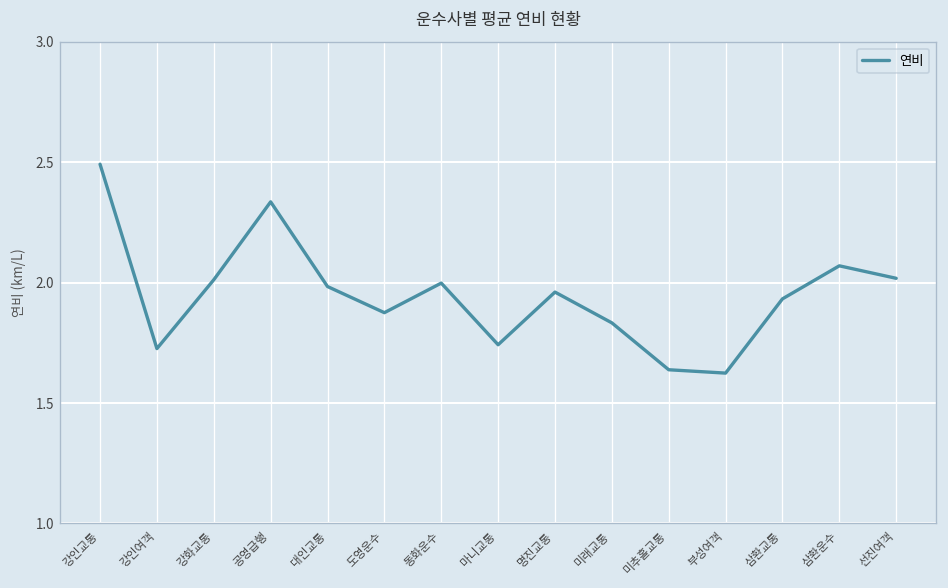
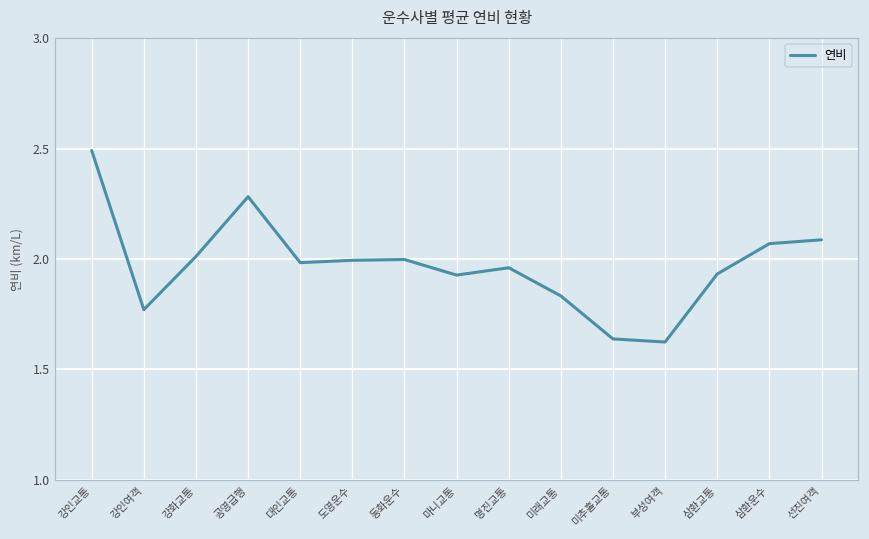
강인여객: 1.73 -> 1.77
공영급행: 2.34 -> 2.28
도영운수: 1.88 -> 1.99
마니교통: 1.74 -> 1.93
선진여객: 2.02 -> 2.09
